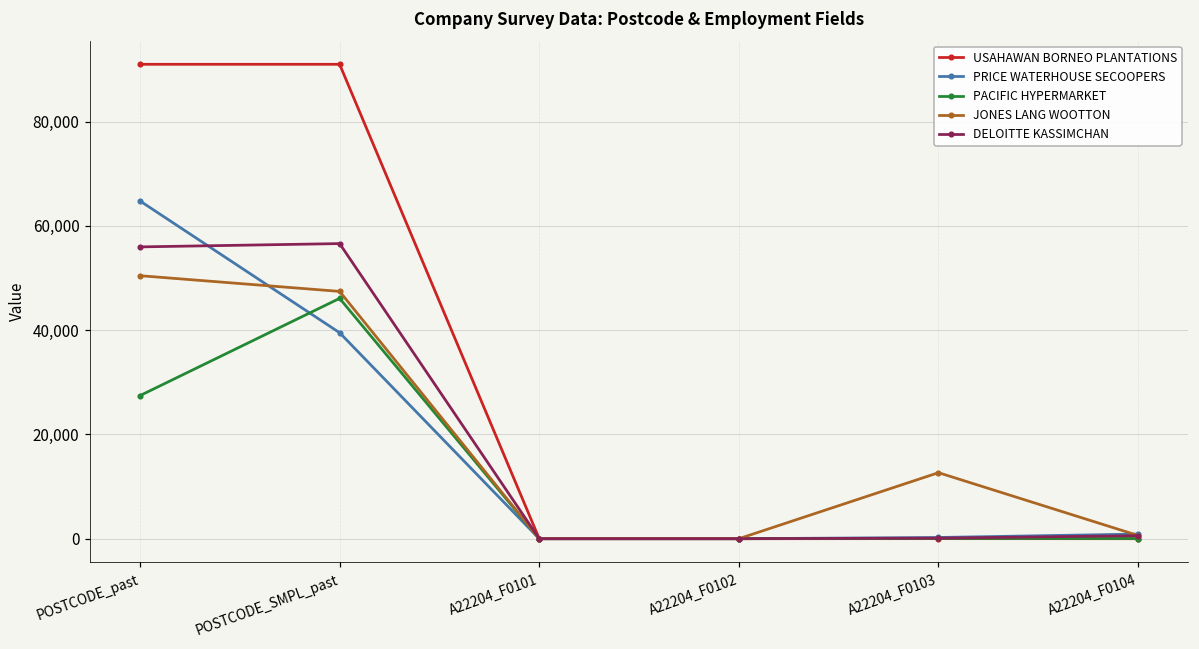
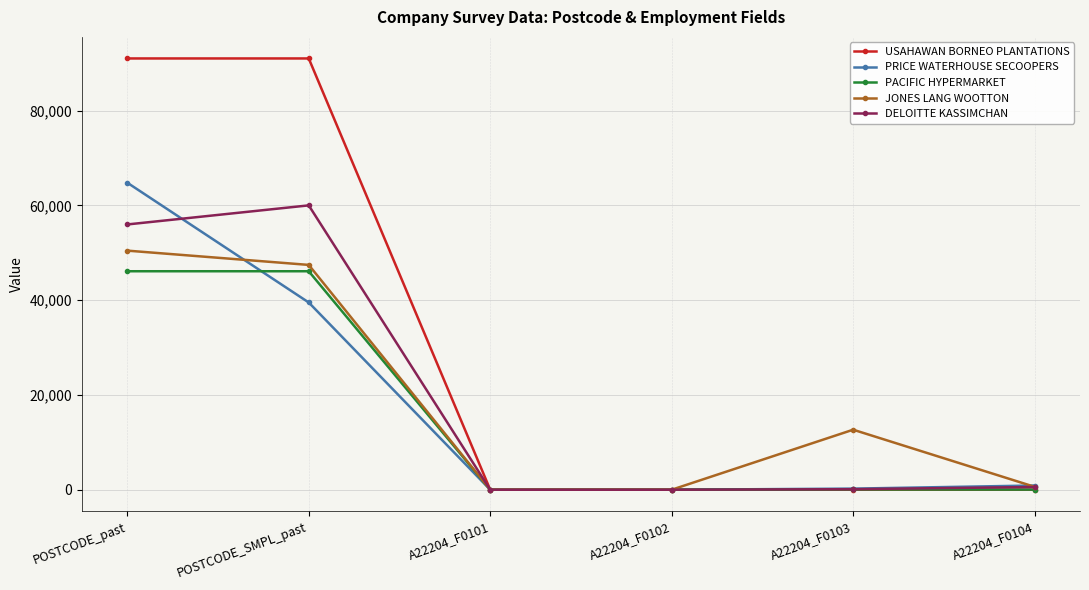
PACIFIC HYPERMARKET, POSTCODE_past: 27,000 -> 46,000
DELOITTE KASSIMCHAN, POSTCODE_SMPL_past: 57,000 -> 60,000
